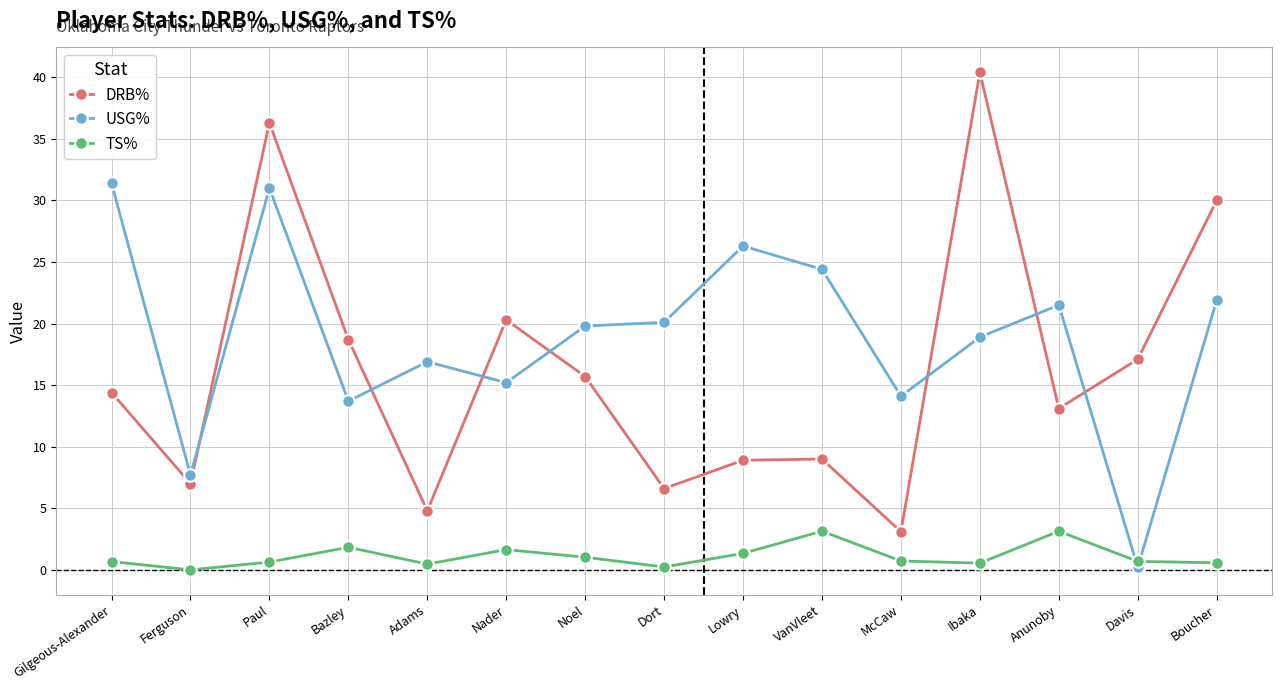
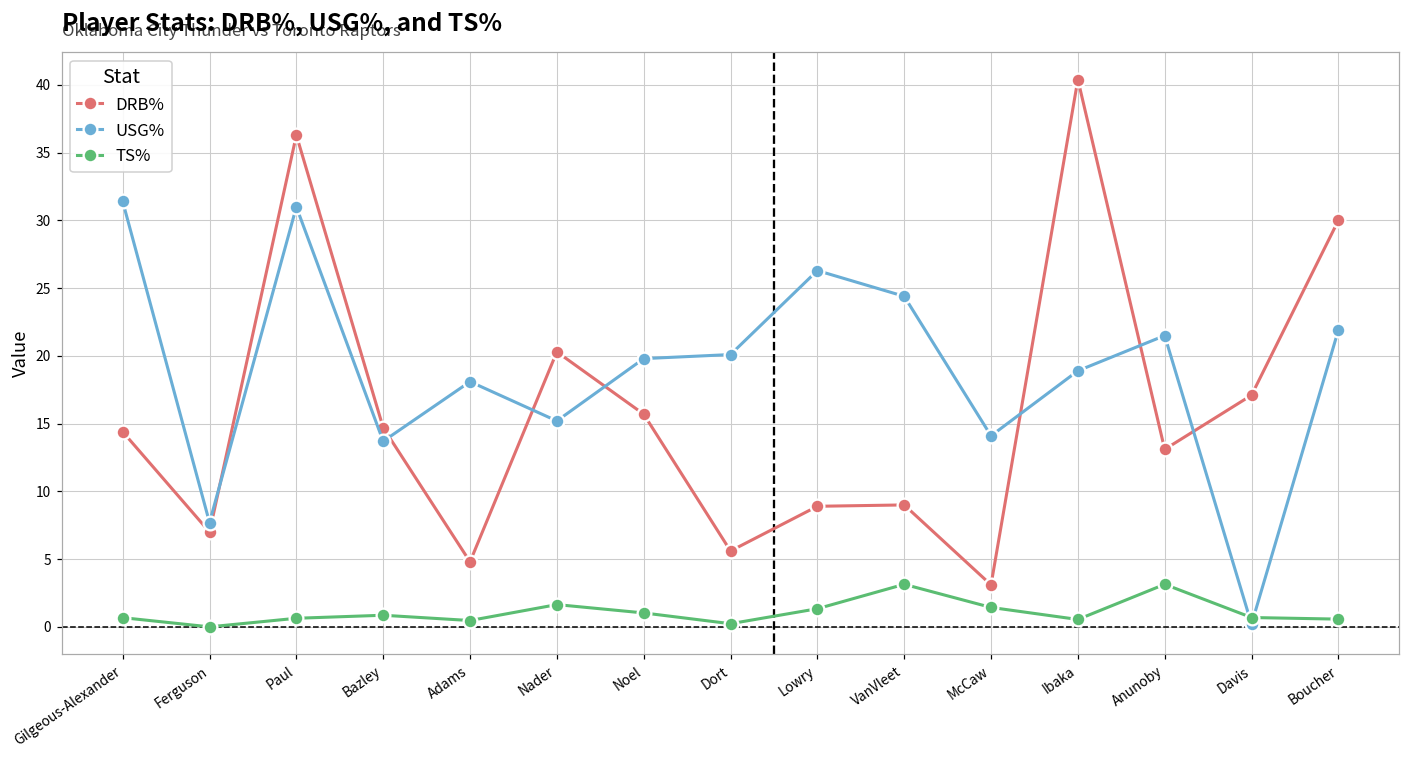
DRB%, Bazley: 18.7 -> 14.7
TS%, Bazley: 1.8 -> 0.9
USG%, Adams: 16.9 -> 18.1
DRB%, Dort: 6.6 -> 5.6
TS%, McCaw: 0.7 -> 1.4
